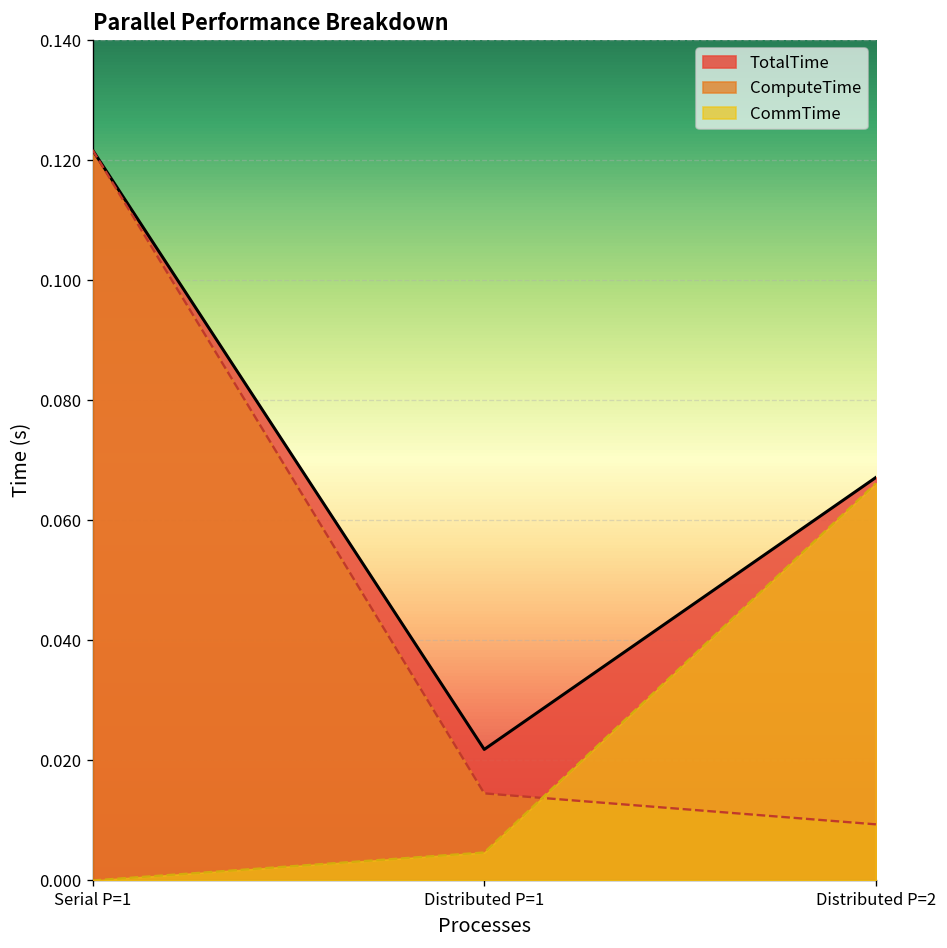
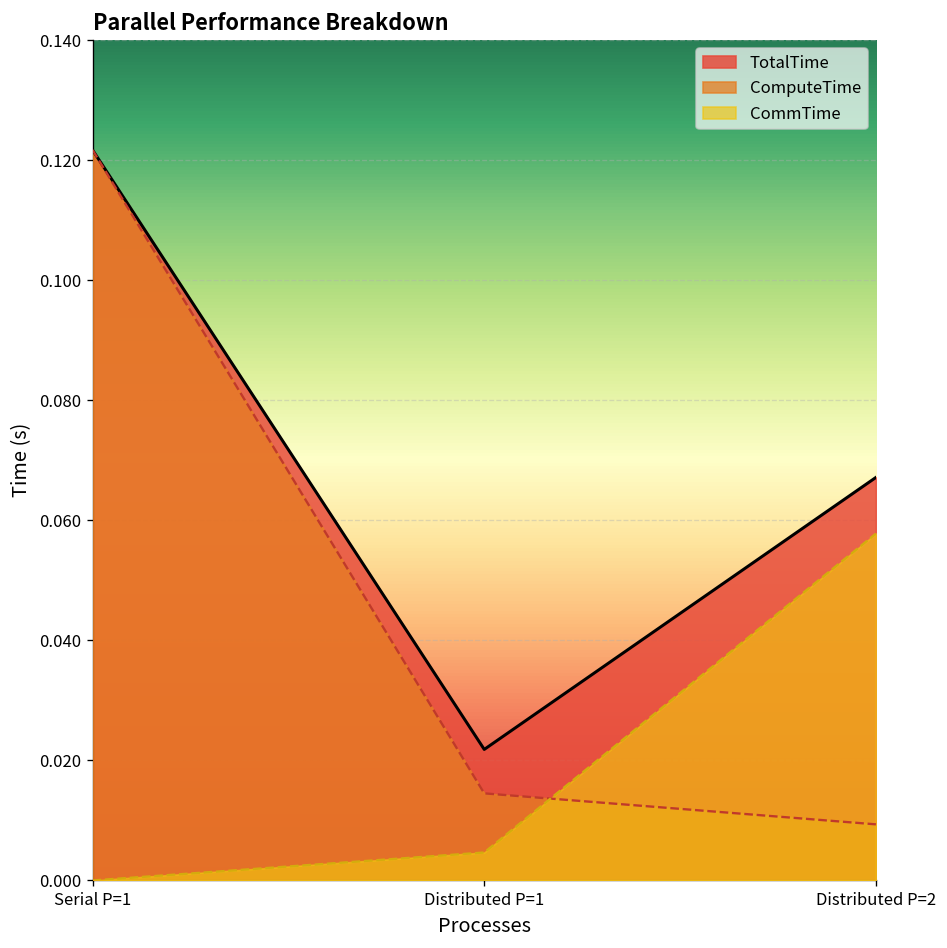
CommTime, Distributed P=2: 0.066 -> 0.058
